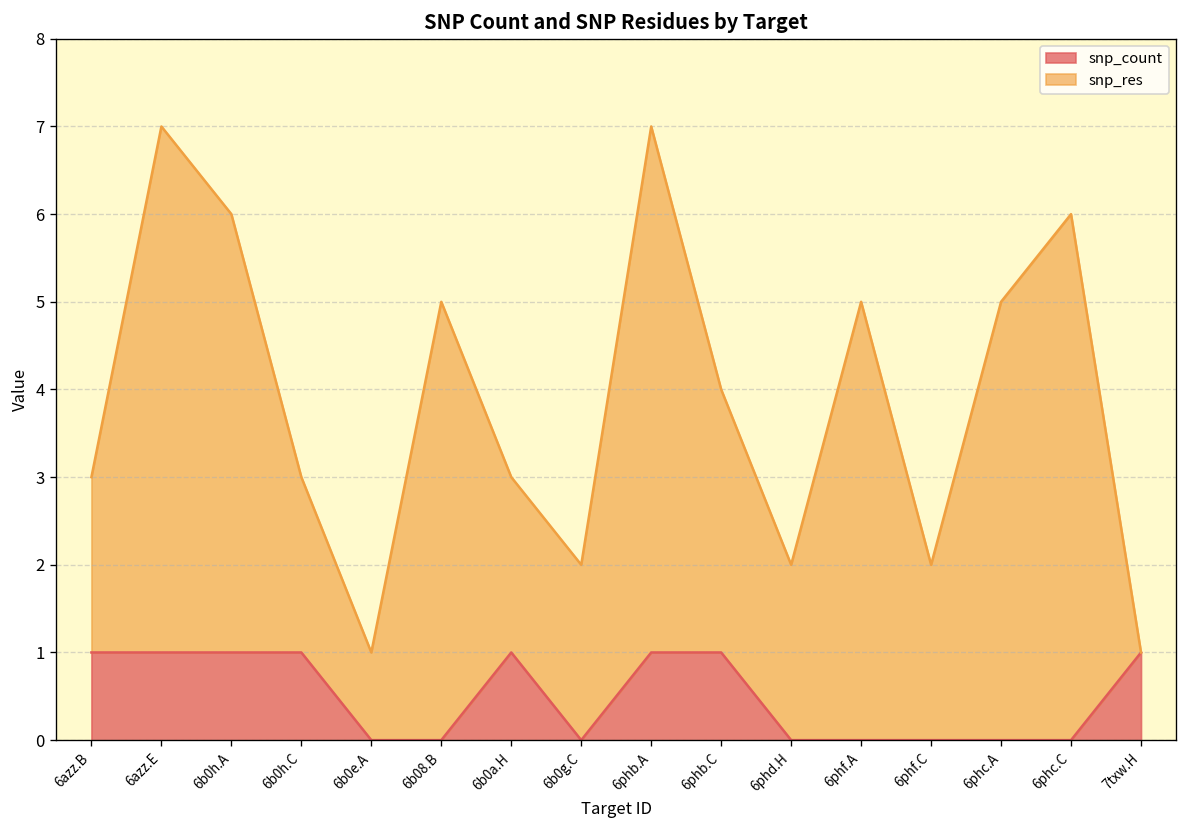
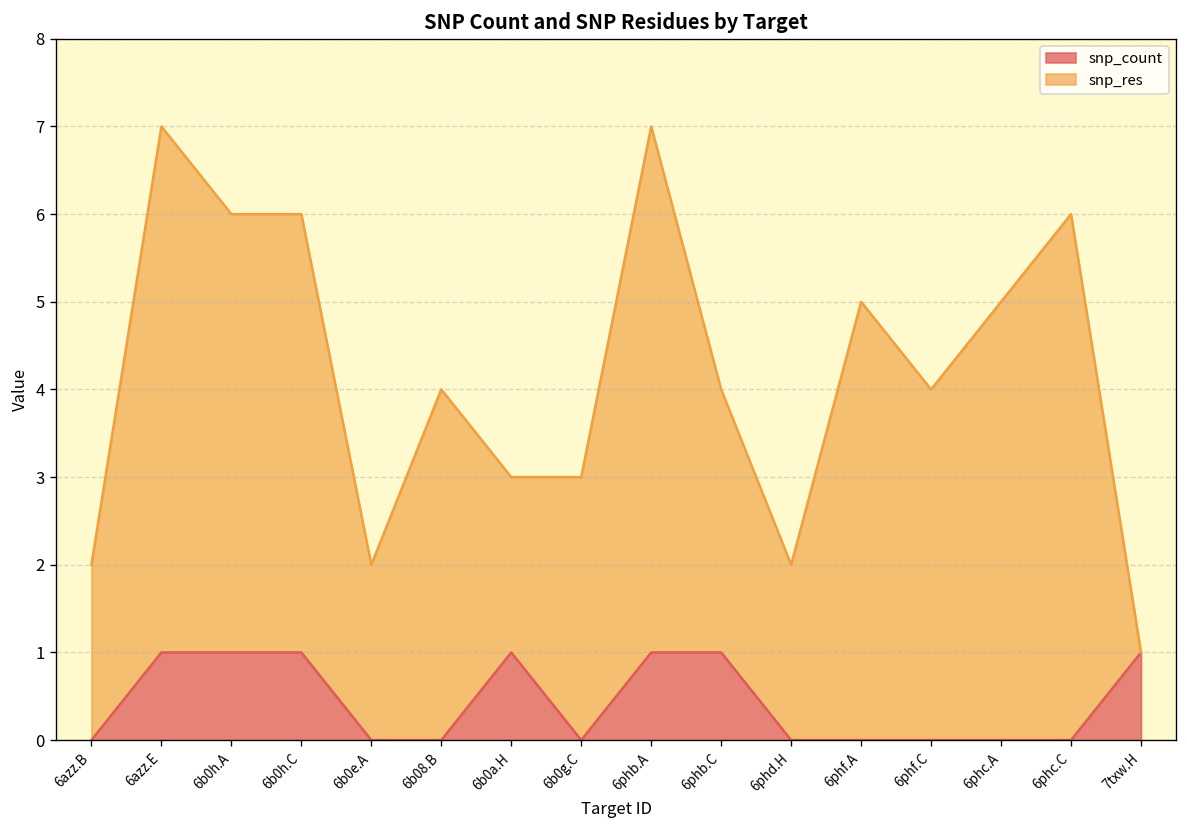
snp_count, 6azz.B: 1 -> 0
snp_res, 6b0h.C: 2 -> 5
snp_res, 6b0e.A: 1 -> 2
snp_res, 6b08.B: 5 -> 4
snp_res, 6b0g.C: 2 -> 3
snp_res, 6phf.C: 2 -> 4
